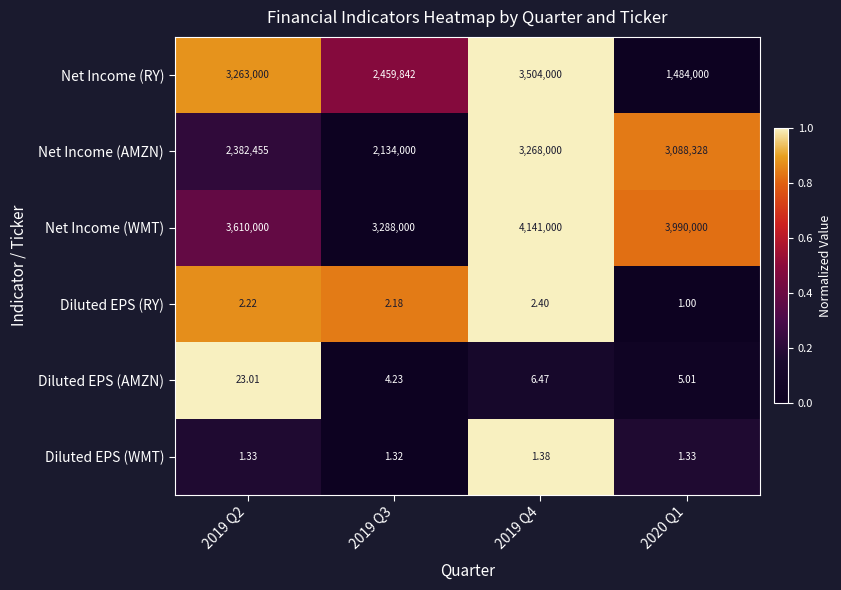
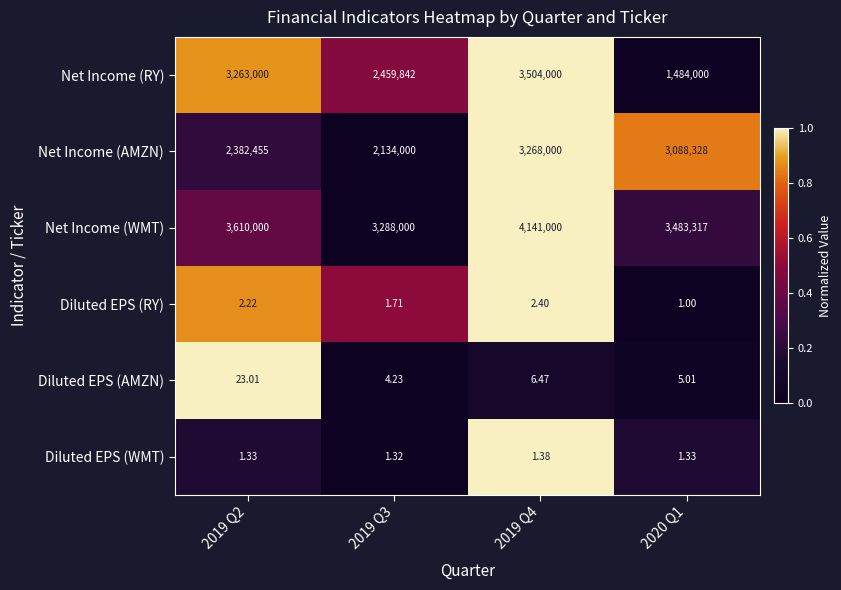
Net Income (WMT), 2020 Q1: 3,990,000 -> 3,483,317
Diluted EPS (RY), 2019 Q3: 2.18 -> 1.71
